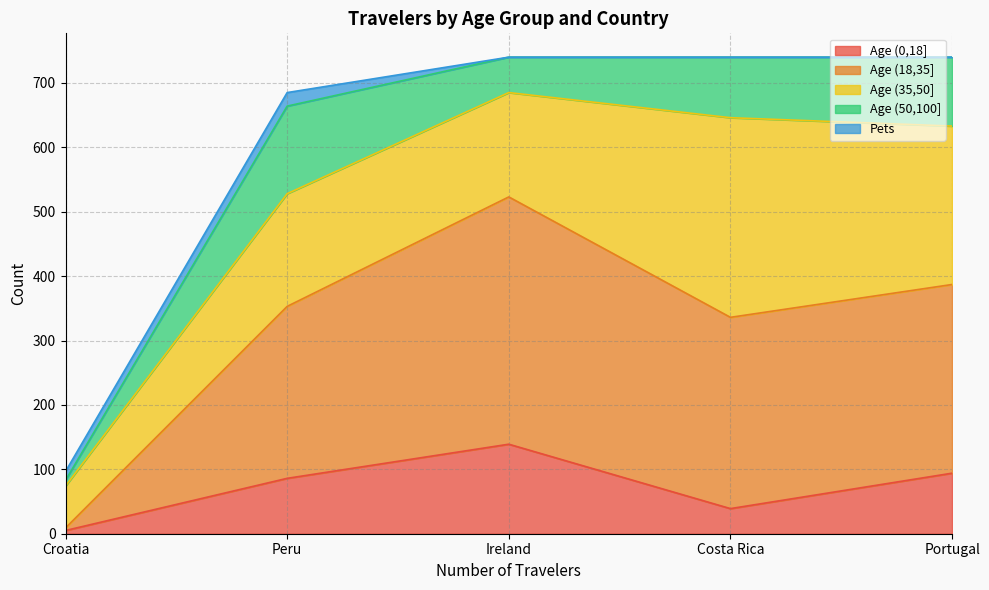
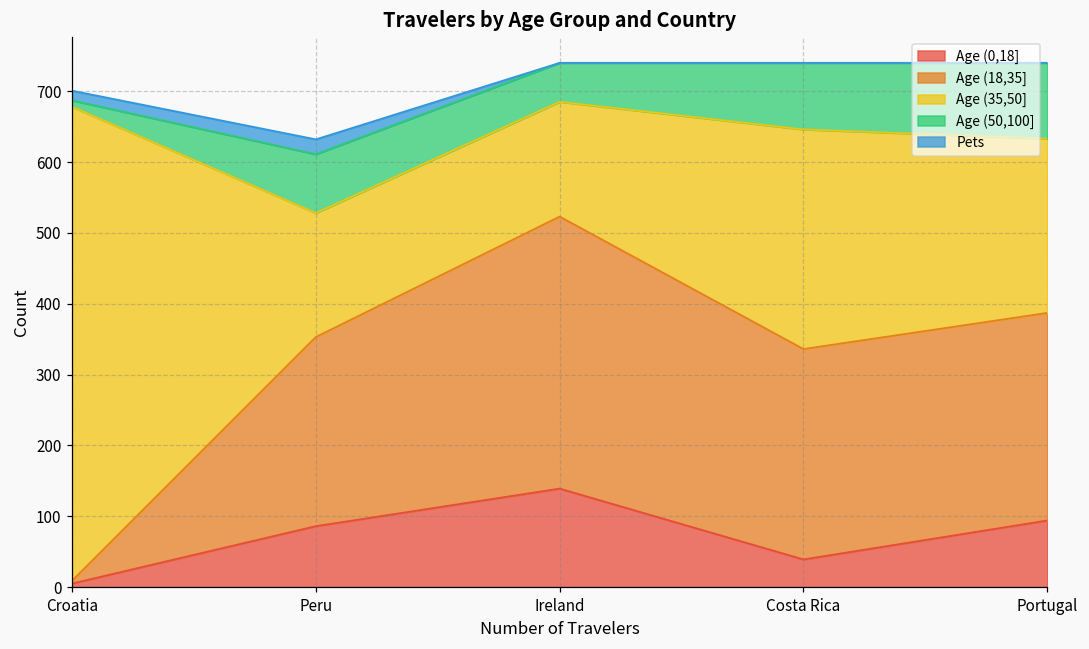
Age (35,50], Croatia: 70 -> 670
Age (50,100], Peru: 140 -> 80
